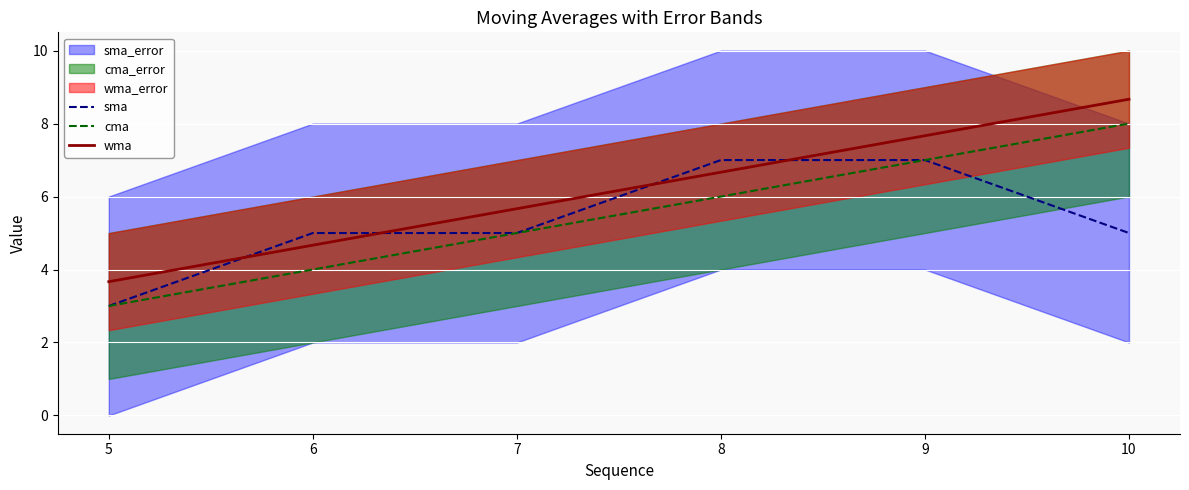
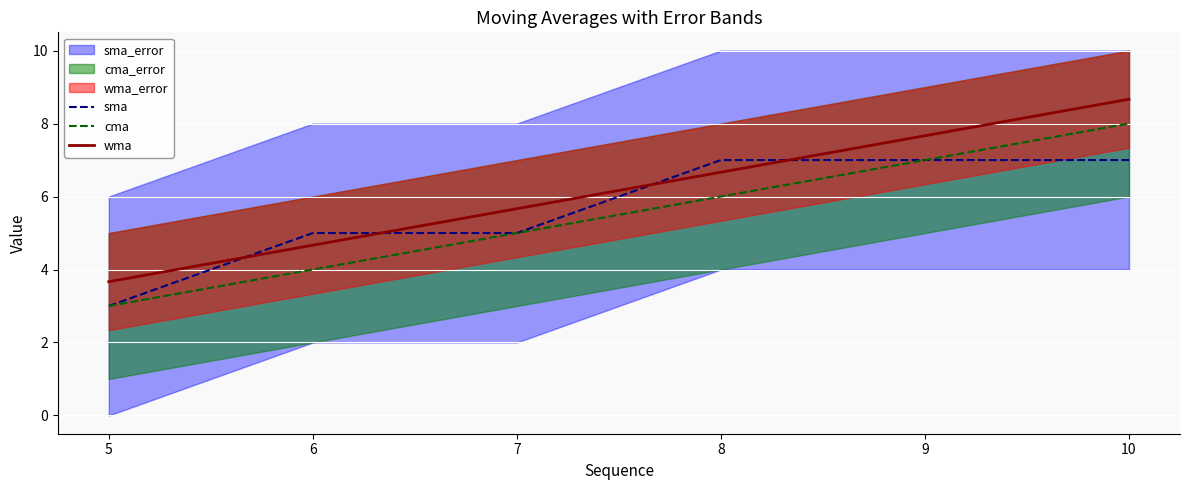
sma, 10: 5 -> 7
